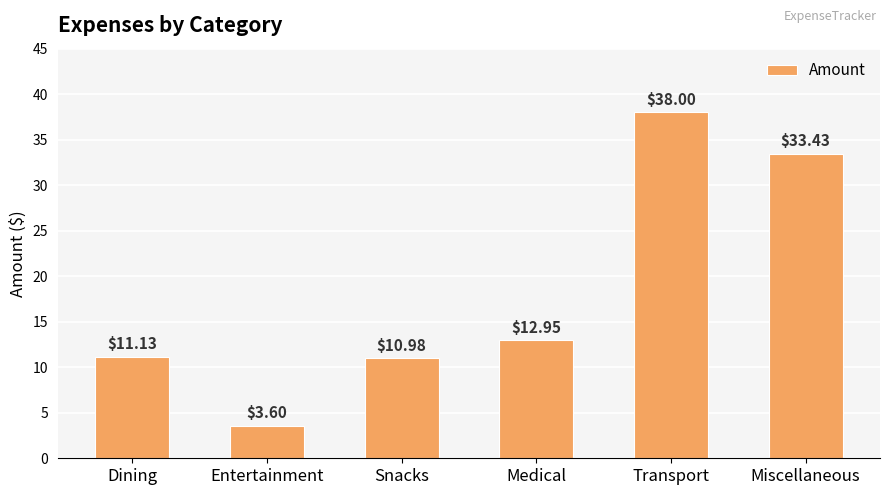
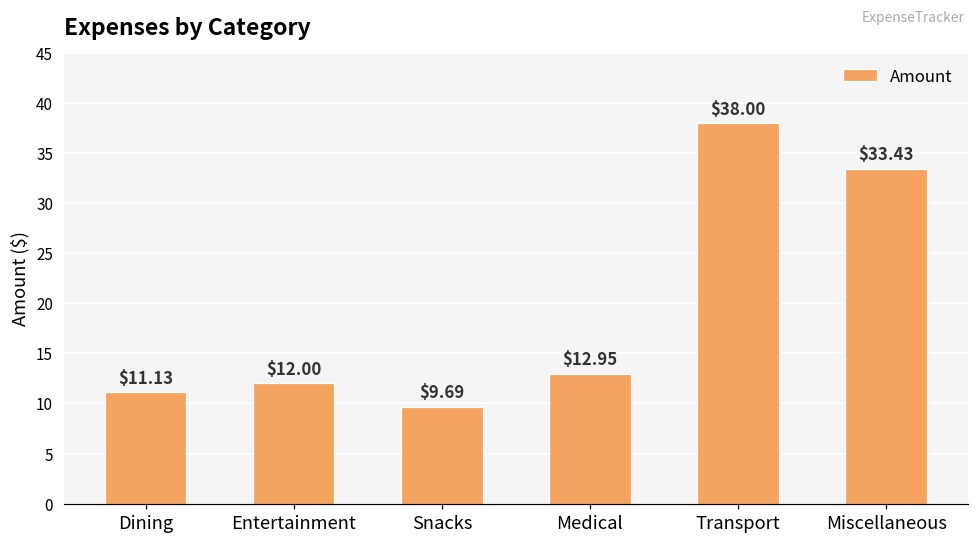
Entertainment: $3.60 -> $12.00
Snacks: $10.98 -> $9.69
